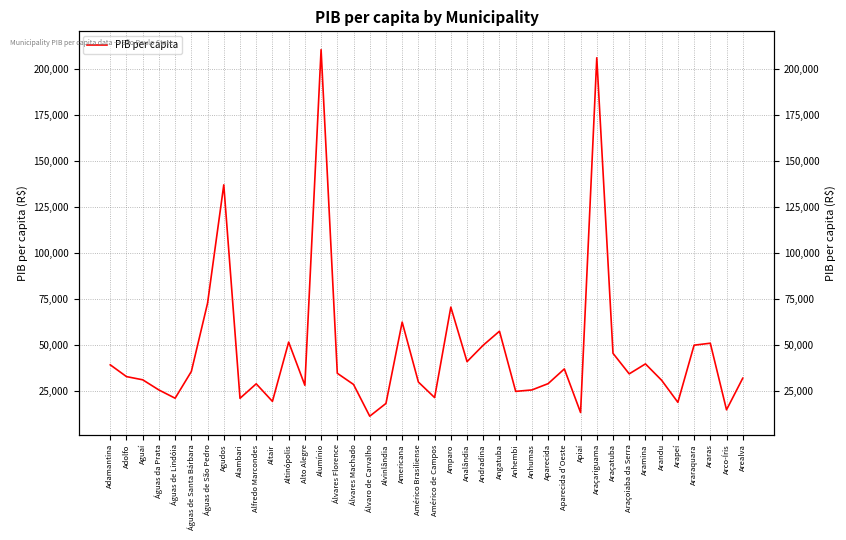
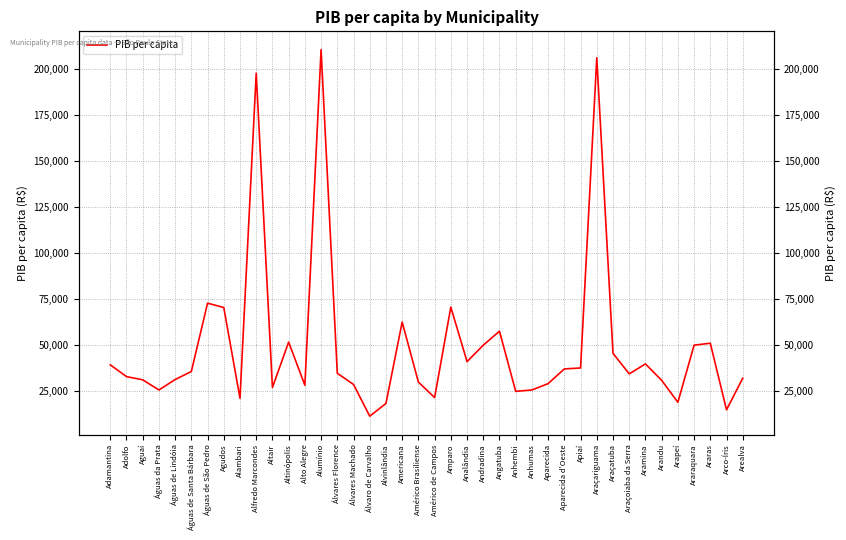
Águas de Lindóia: 21,000 -> 31,000
Agudos: 137,000 -> 70,000
Alfredo Marcondes: 29,000 -> 198,000
Altair: 19,000 -> 27,000
Apiaí: 13,000 -> 37,000
